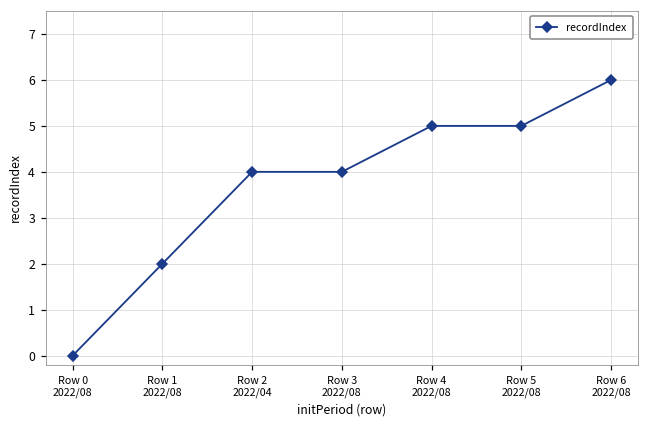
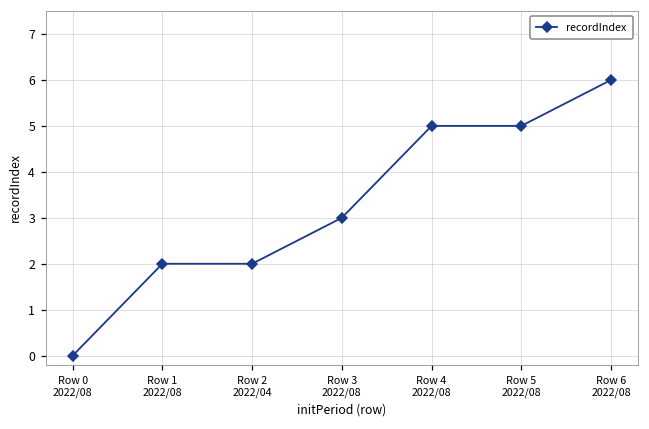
Row 2 2022/04: 4 -> 2
Row 3 2022/08: 4 -> 3
